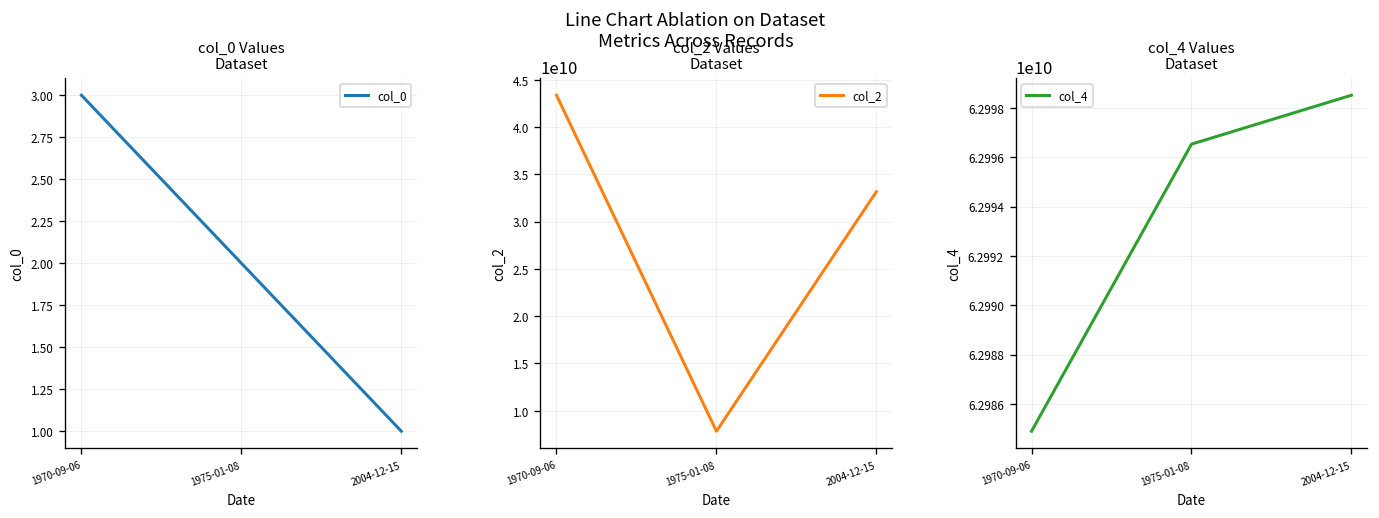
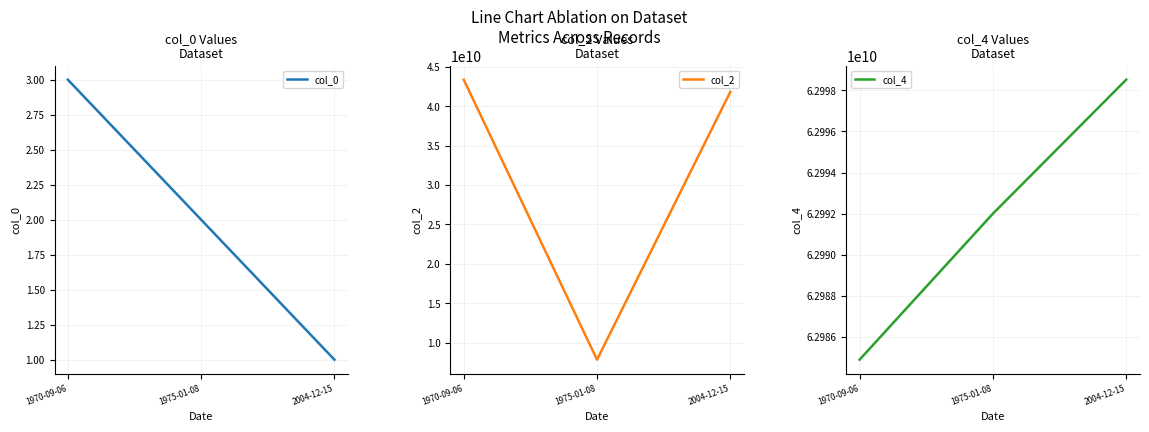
col_2 Values Dataset, 2004-12-15: 33000000000 -> 42000000000
col_4 Values Dataset, 1975-01-08: 62996500000 -> 62992000000
